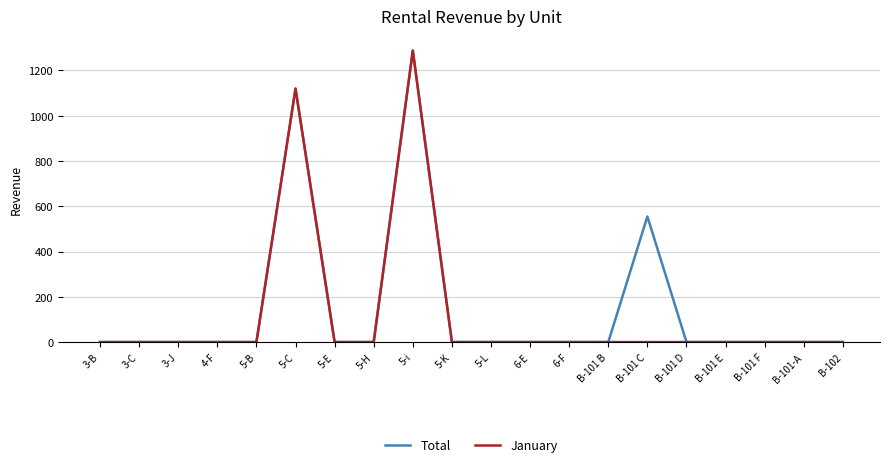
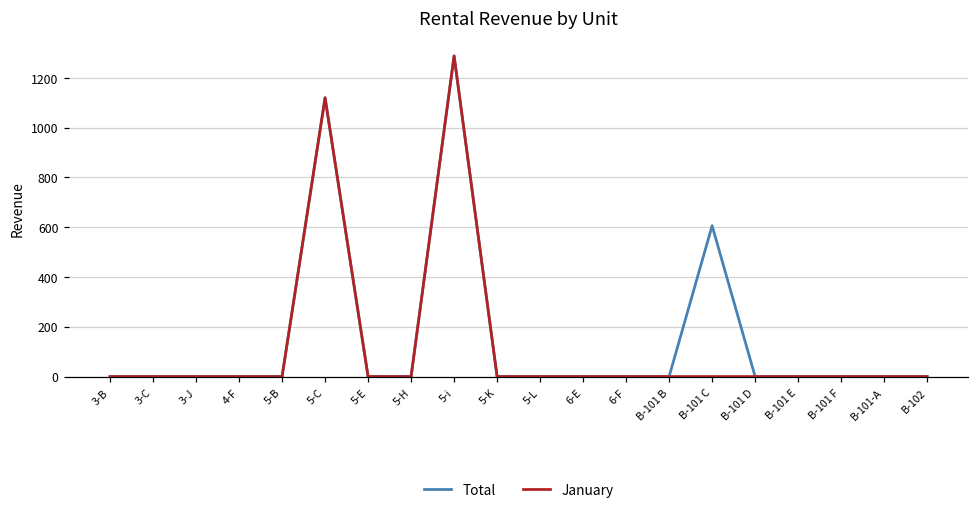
Total, B-101 C: 560 -> 610
